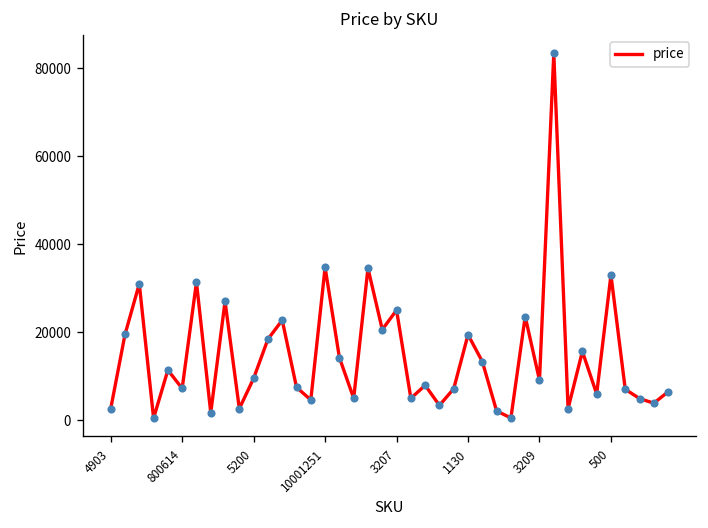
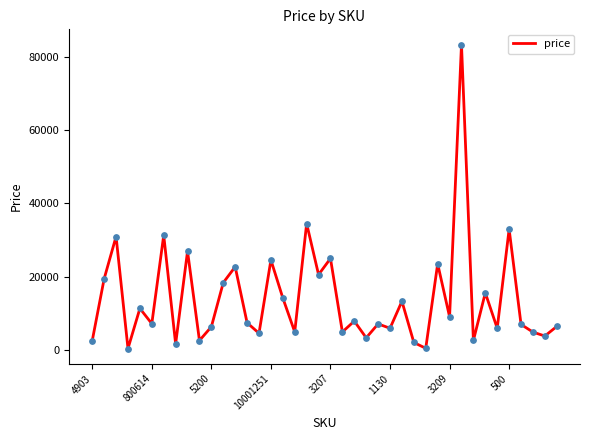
5200: 10000 -> 6000
10001251: 35000 -> 25000
1130: 19000 -> 6000
